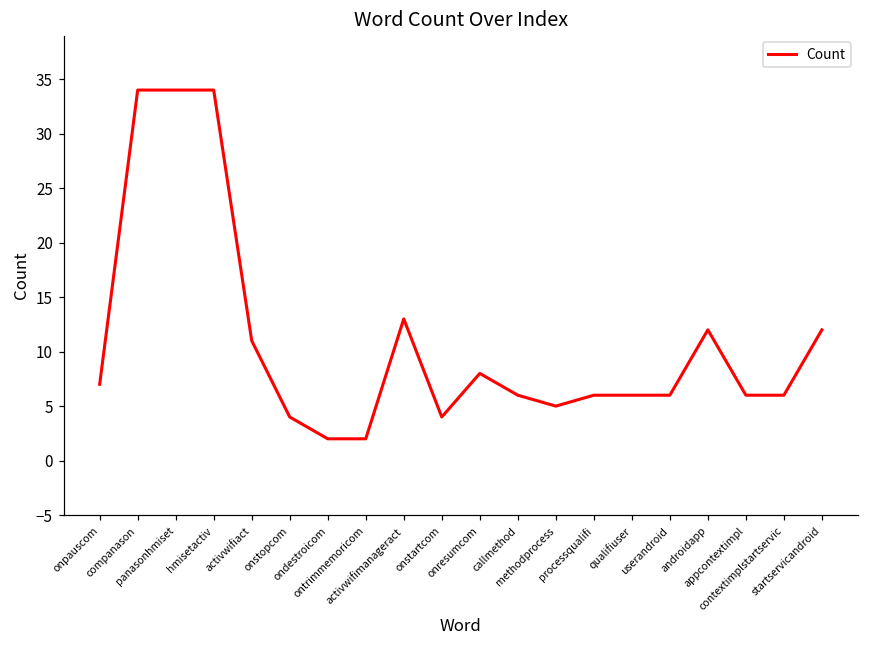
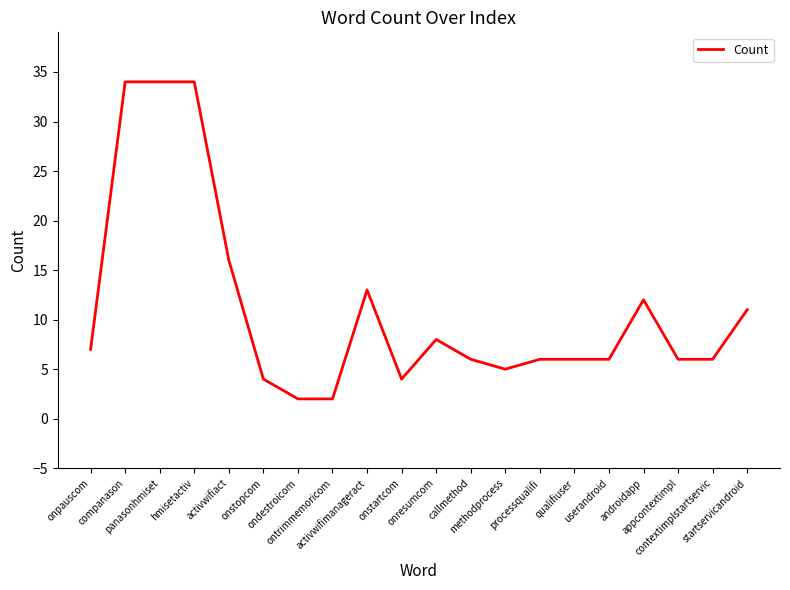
activwifiact: 11 -> 16
startservicandroid: 12 -> 11
